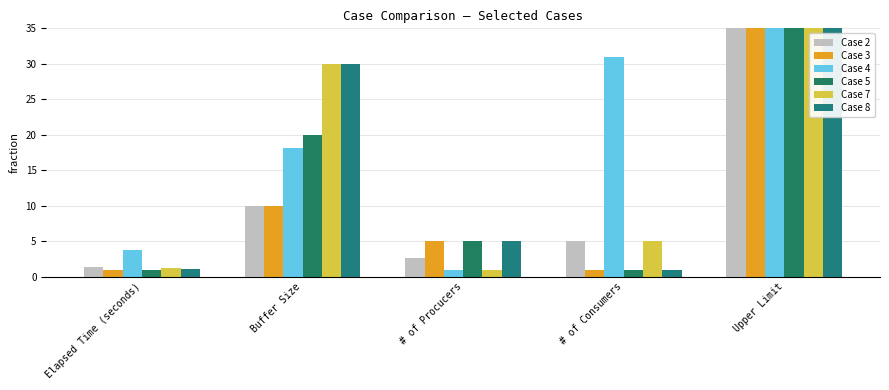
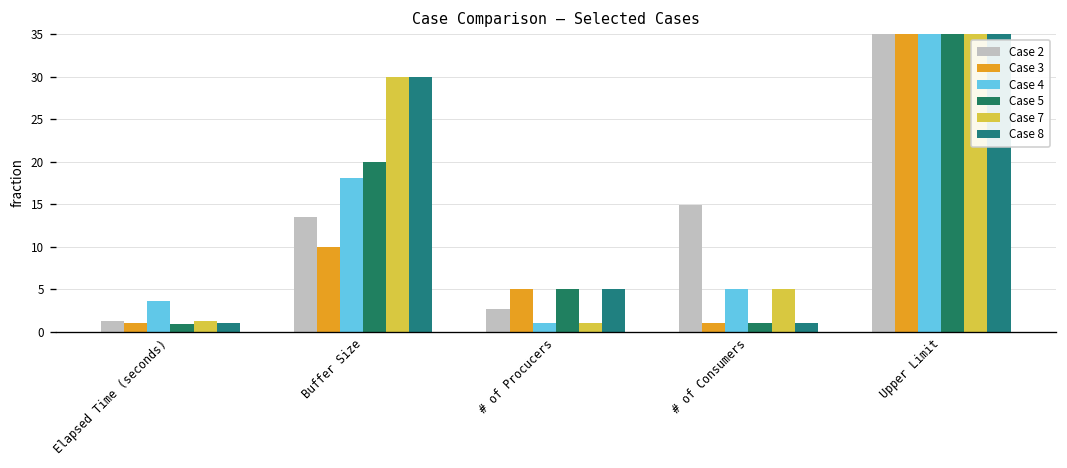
Case 2, Buffer Size: 10 -> 14
Case 2, # of Consumers: 5 -> 15
Case 4, # of Consumers: 31 -> 5
